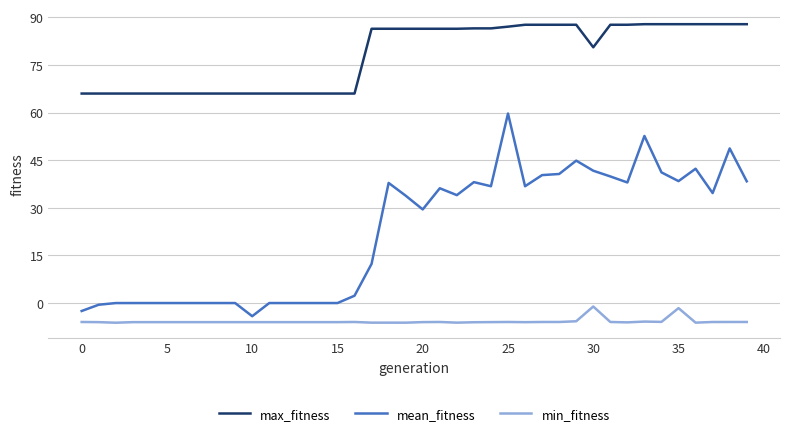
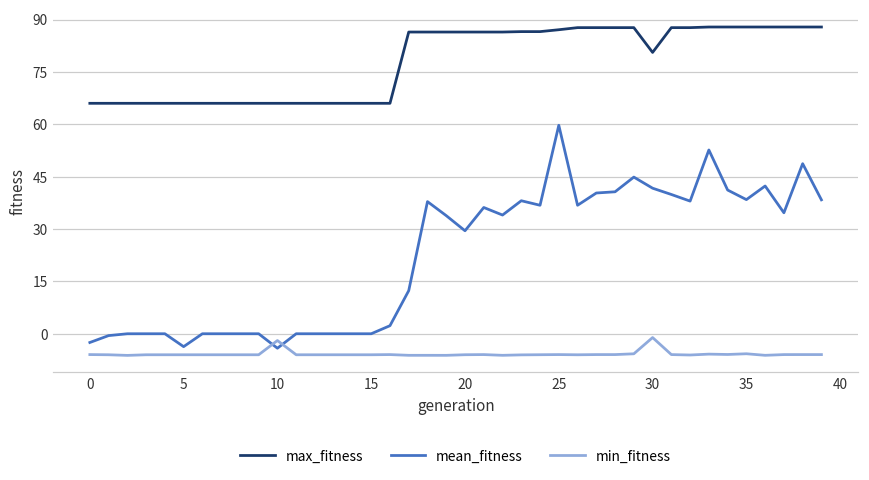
mean_fitness, 5: 0 -> -4
min_fitness, 10: -6 -> -2
min_fitness, 35: -2 -> -6
